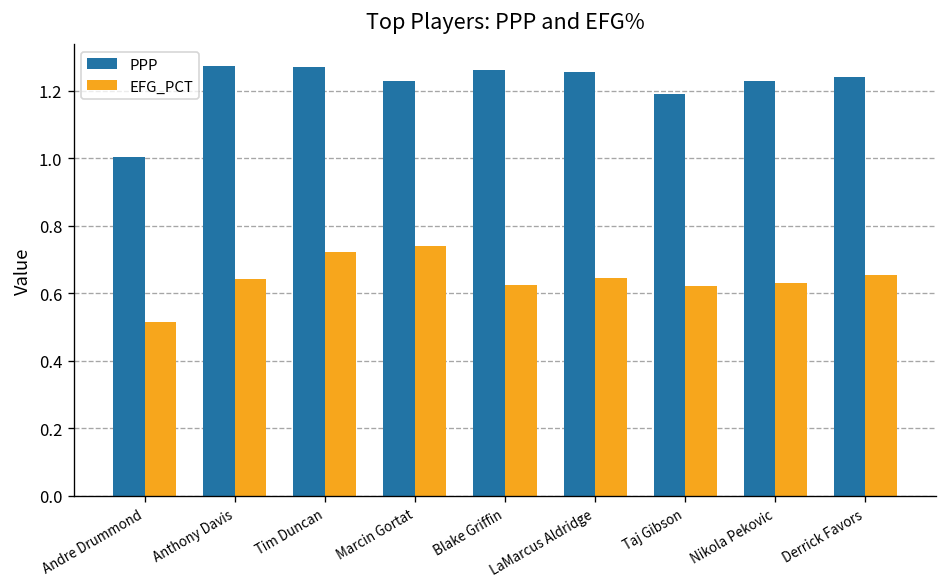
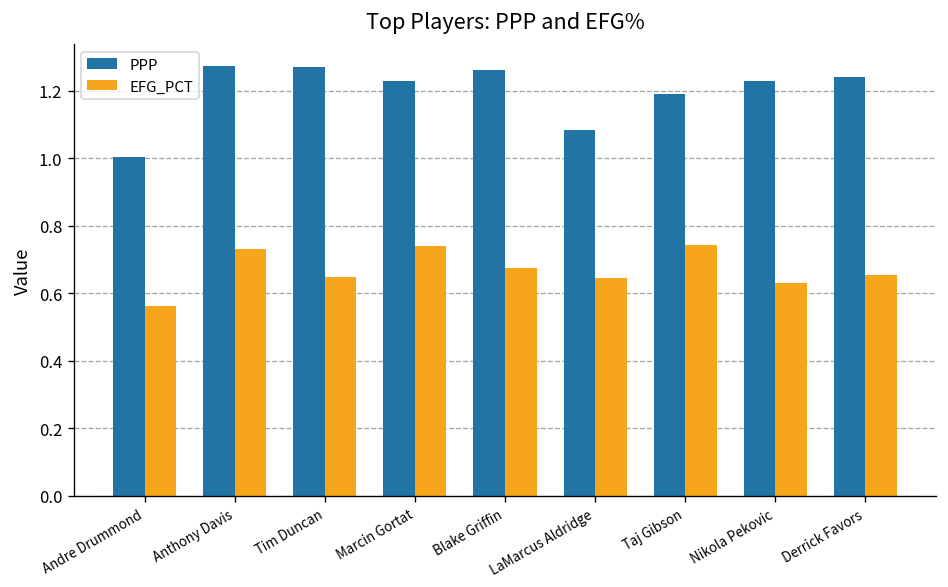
EFG_PCT, Andre Drummond: 0.52 -> 0.56
EFG_PCT, Anthony Davis: 0.64 -> 0.73
EFG_PCT, Tim Duncan: 0.72 -> 0.65
EFG_PCT, Blake Griffin: 0.63 -> 0.68
PPP, LaMarcus Aldridge: 1.26 -> 1.08
EFG_PCT, Taj Gibson: 0.62 -> 0.74
